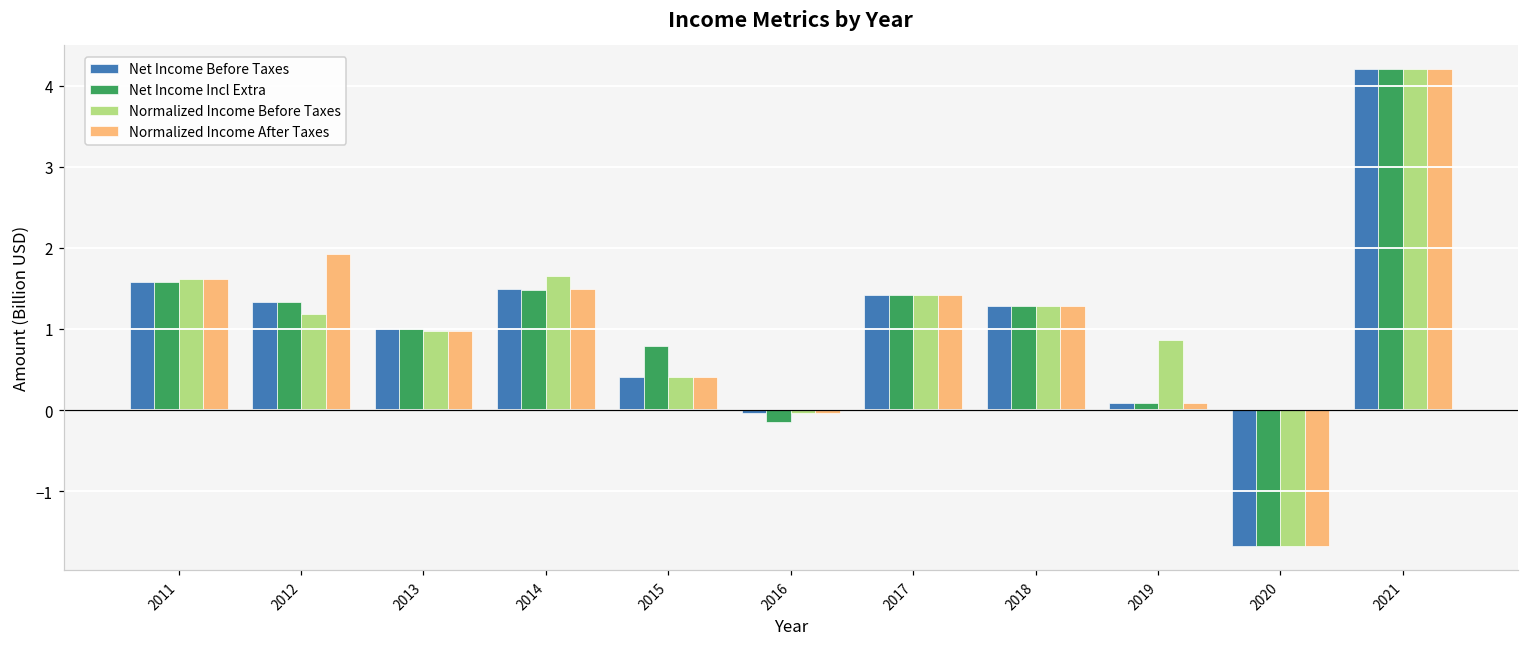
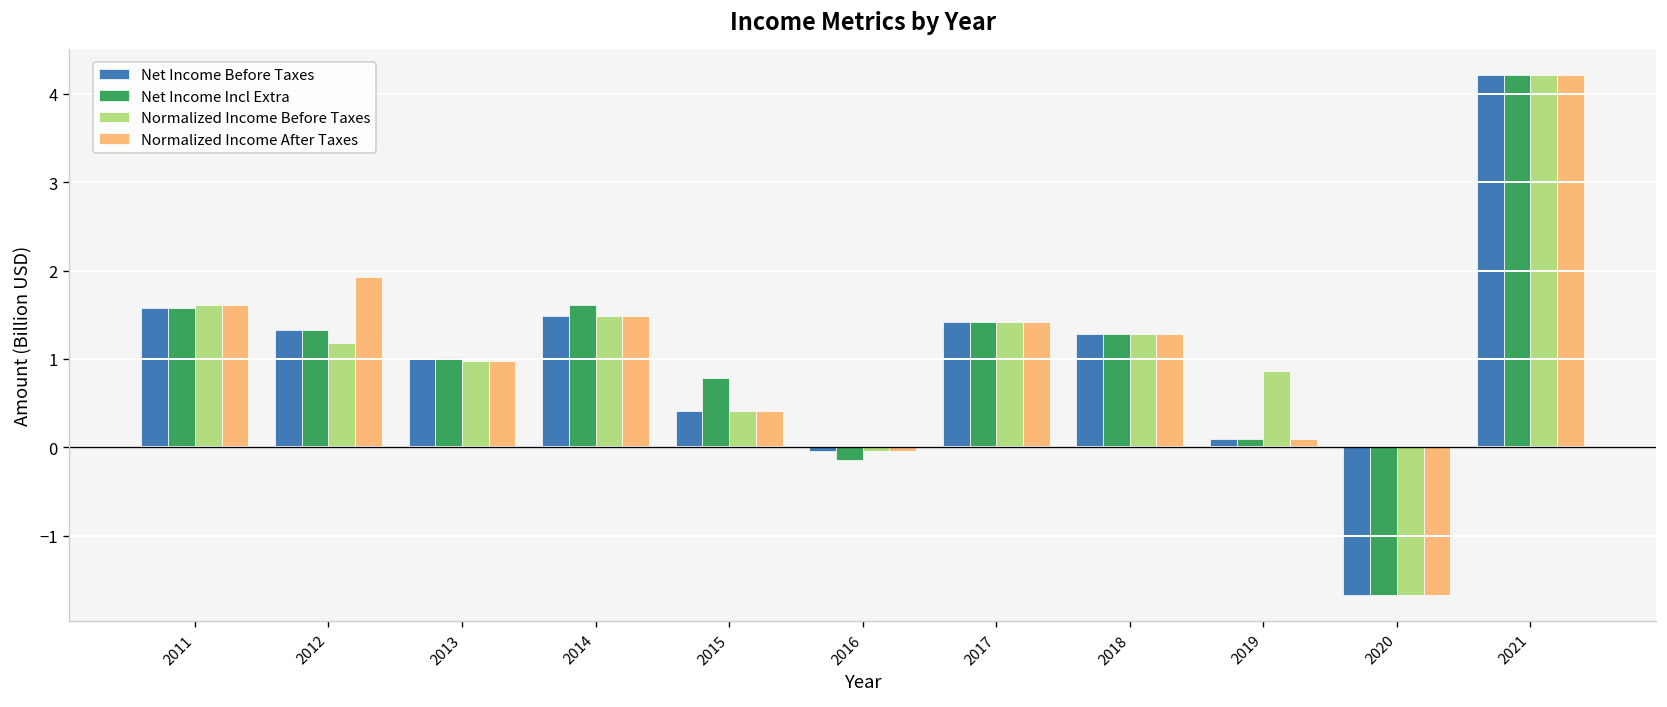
Net Income Incl Extra, 2014: 1.5 -> 1.6
Normalized Income Before Taxes, 2014: 1.7 -> 1.5
